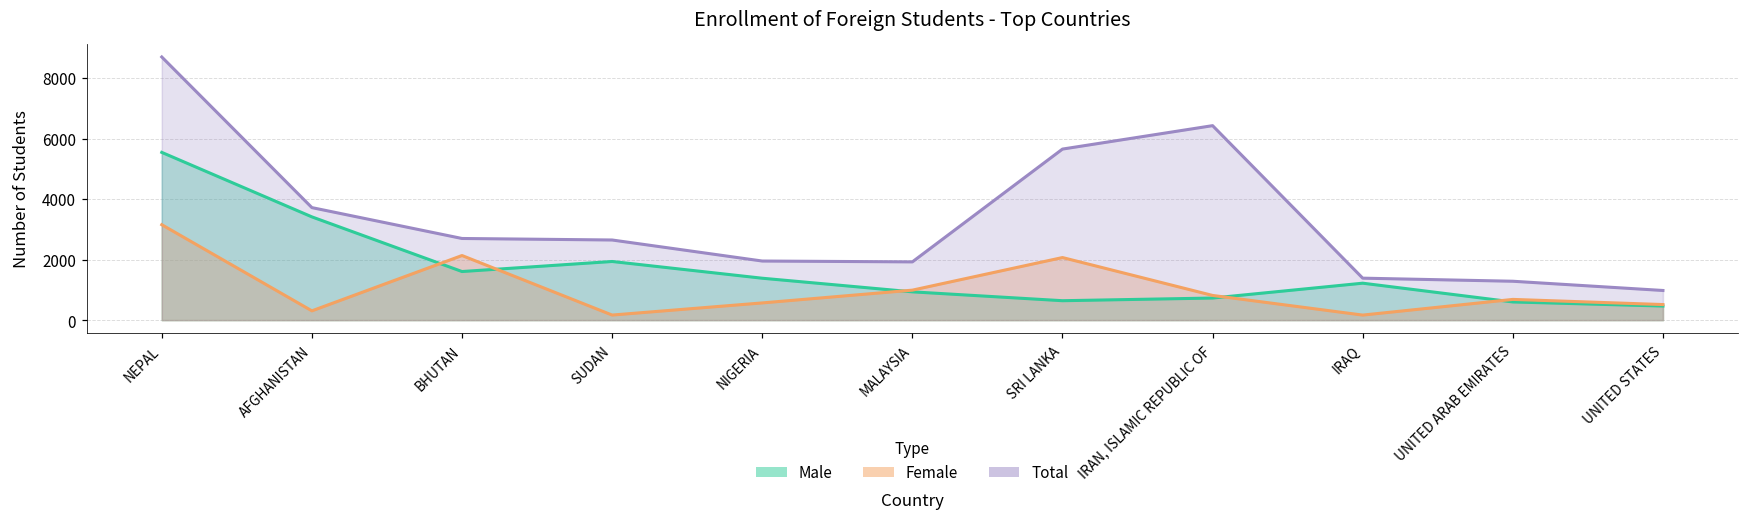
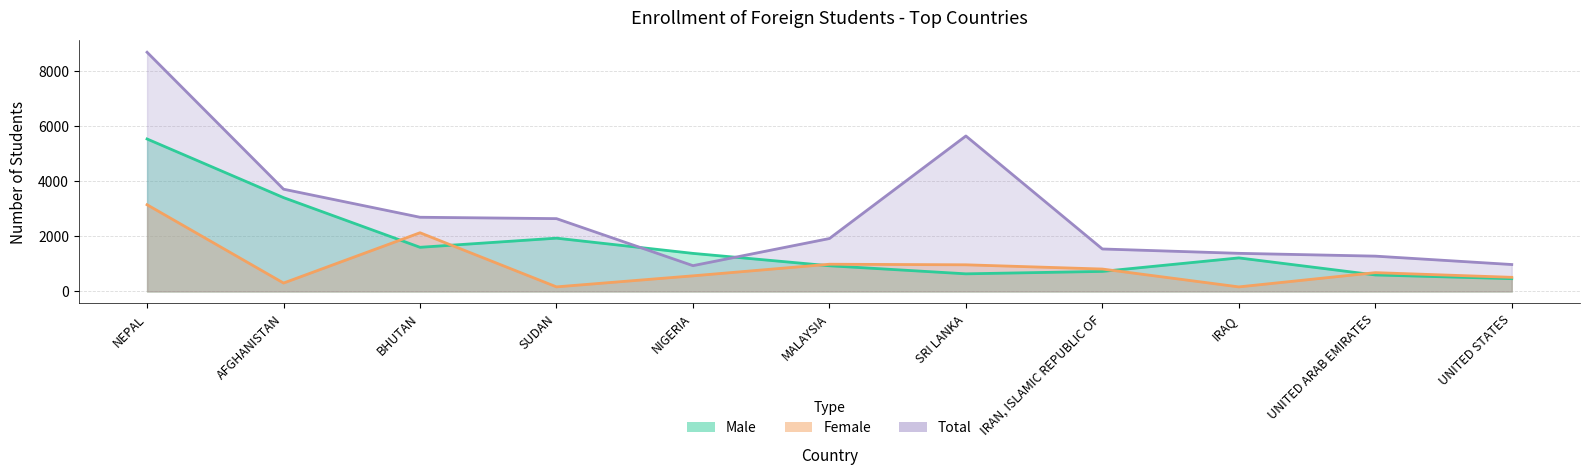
Total, NIGERIA: 2000 -> 900
Female, SRI LANKA: 2100 -> 1000
Total, IRAN, ISLAMIC REPUBLIC OF: 6400 -> 1500
